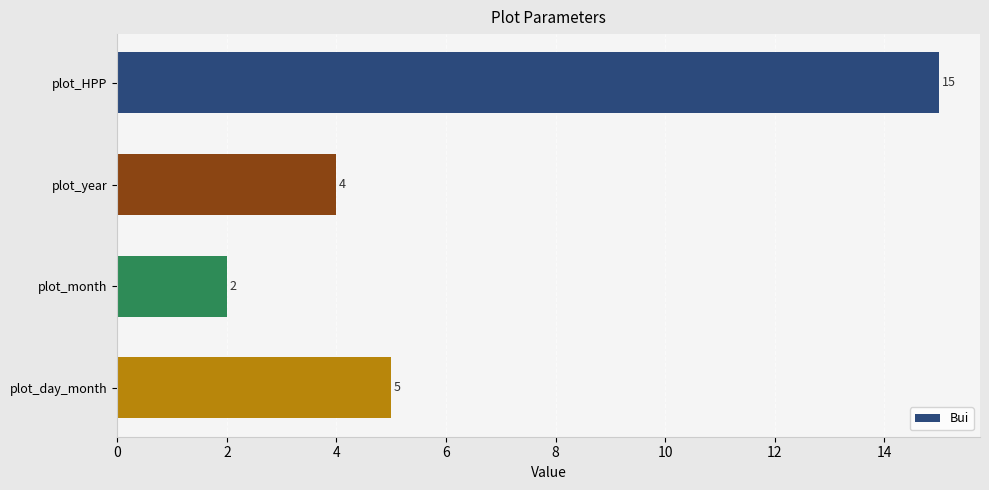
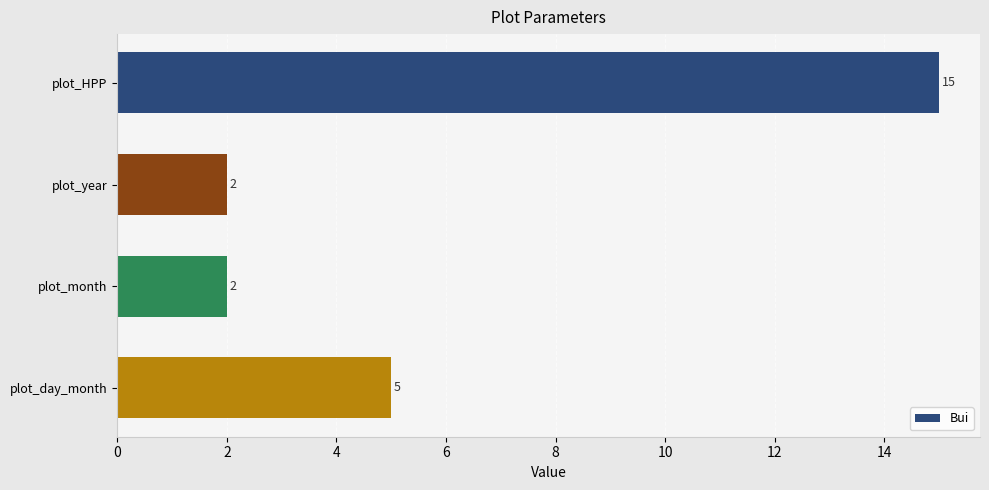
plot_year: 4 -> 2
